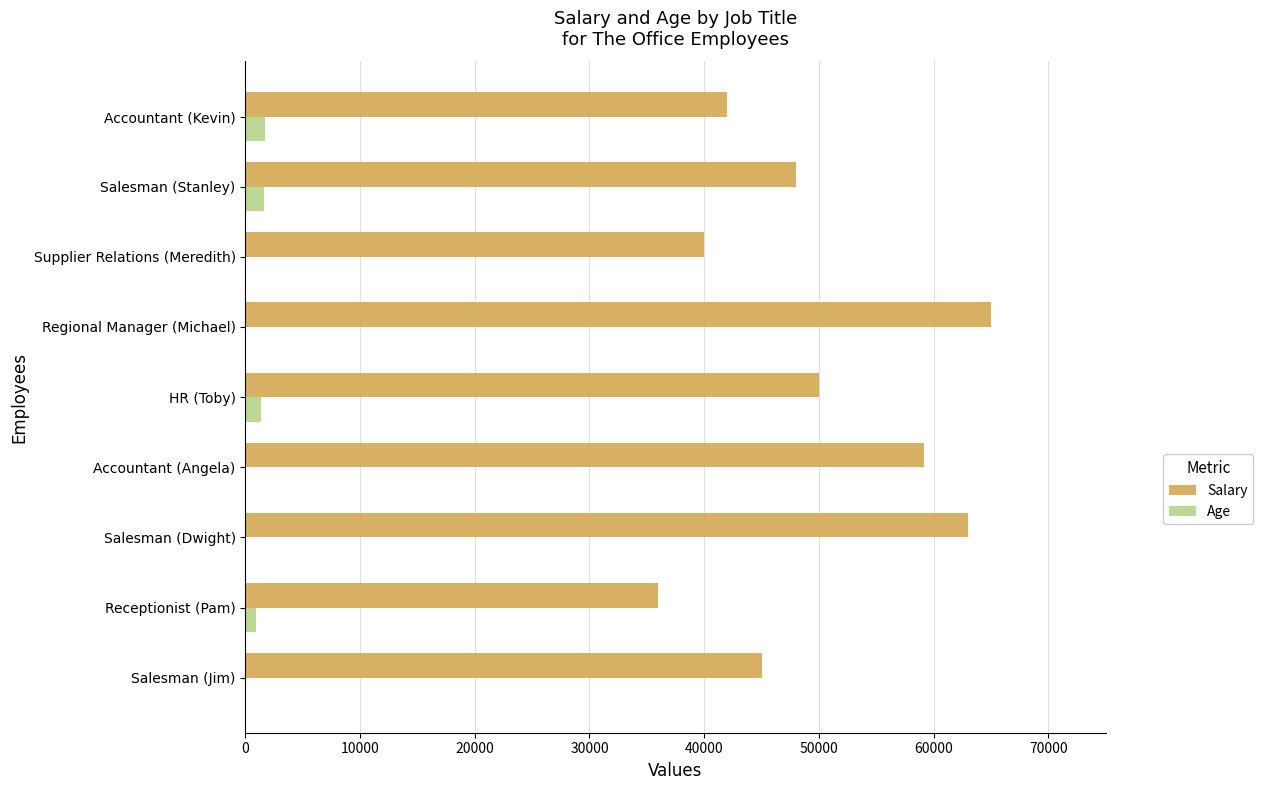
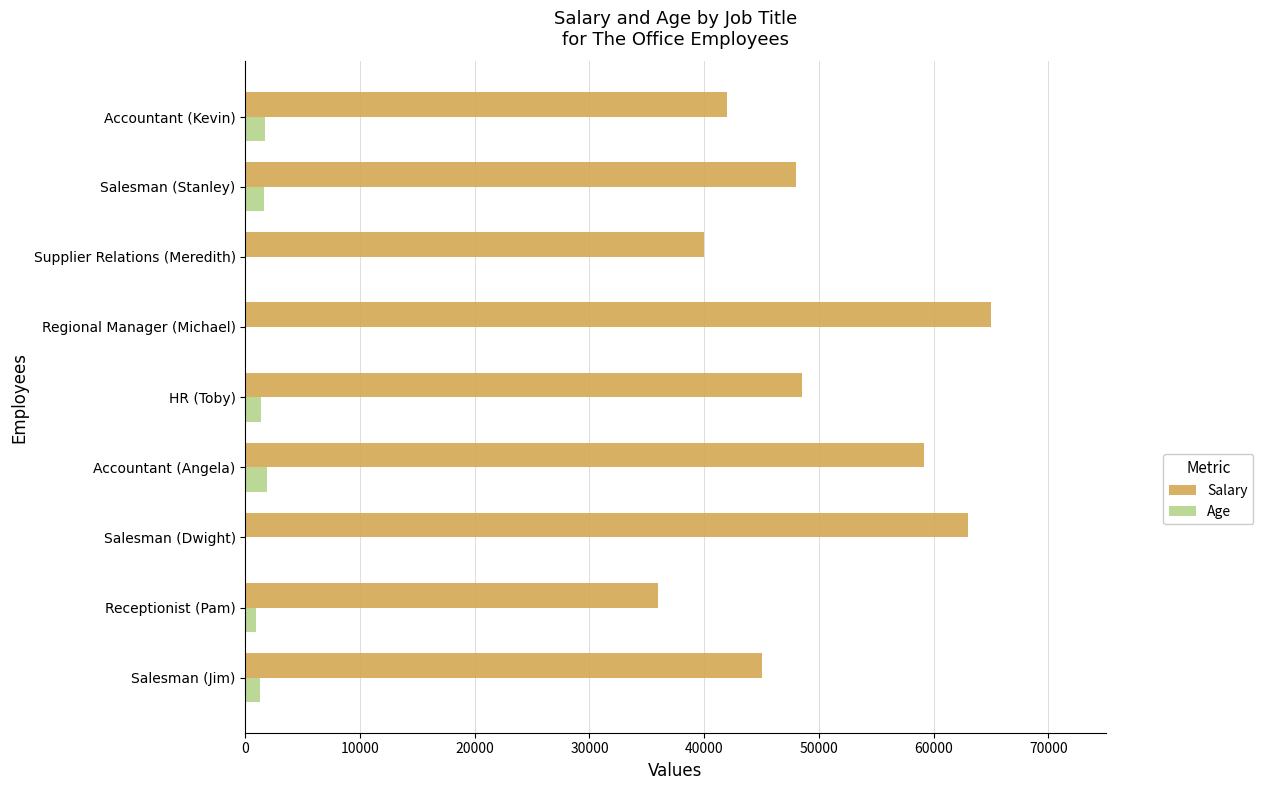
Salary, HR (Toby): 50000 -> 48600
Age, Accountant (Angela): 0 -> 1900
Age, Salesman (Jim): 0 -> 1300
